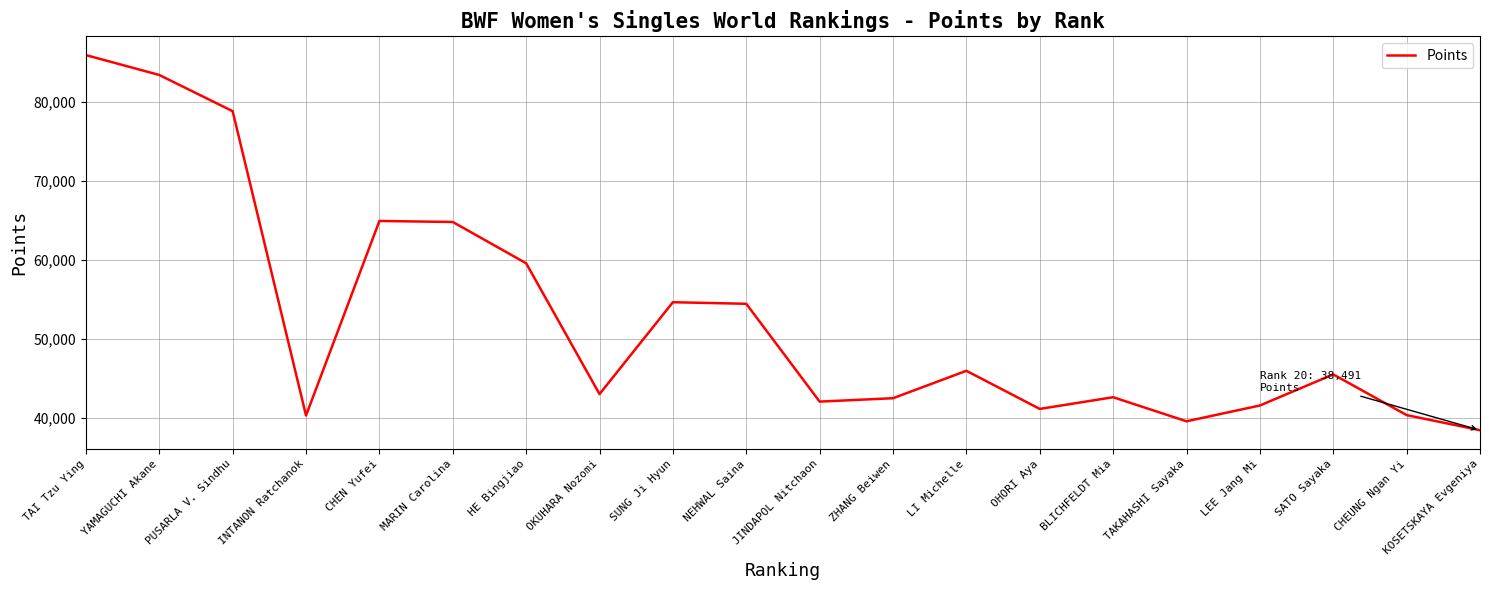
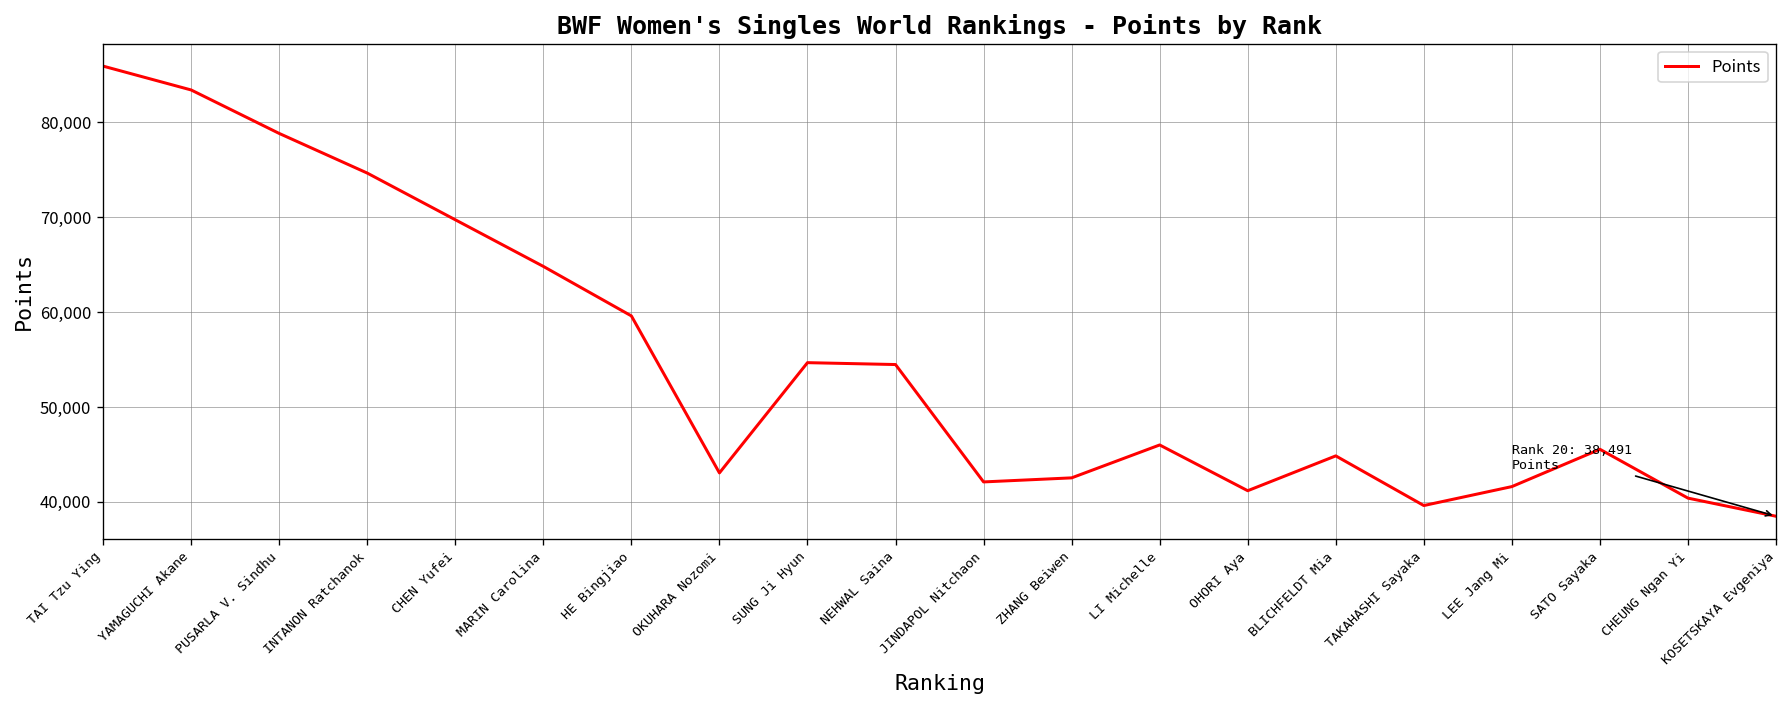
INTANON Ratchanok: 40,000 -> 75,000
CHEN Yufei: 65,000 -> 70,000
BLICHFELDT Mia: 43,000 -> 45,000
